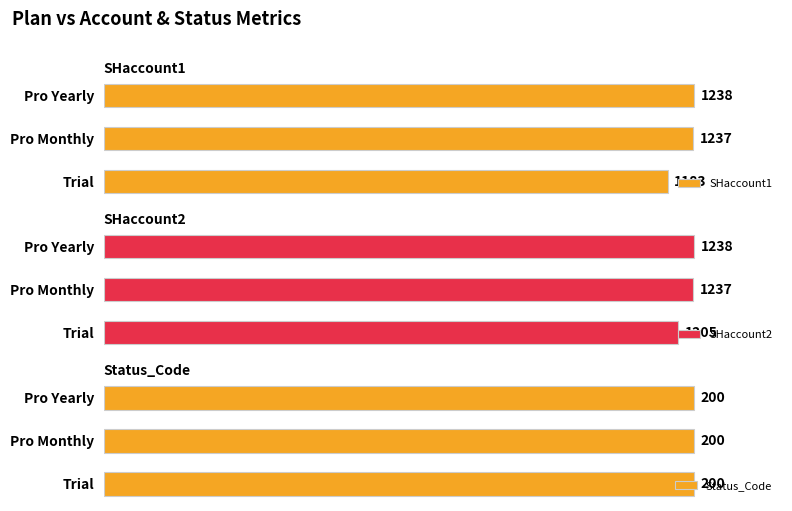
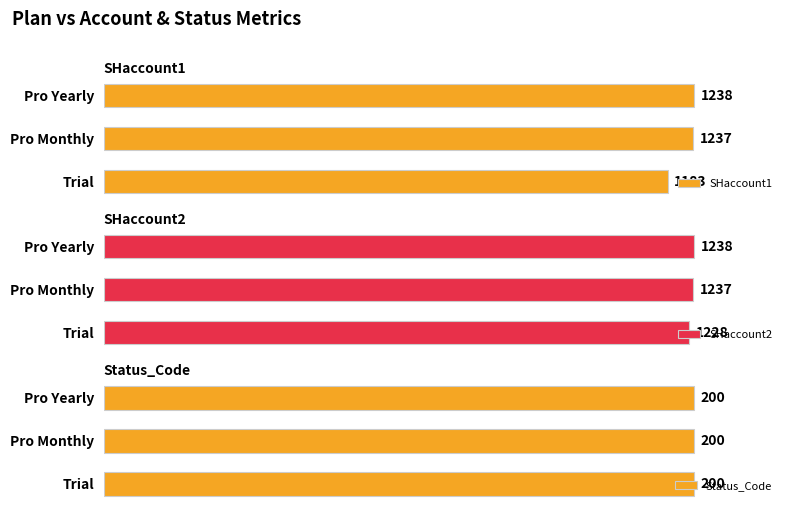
SHaccount2, Trial: 1205 -> 1228
